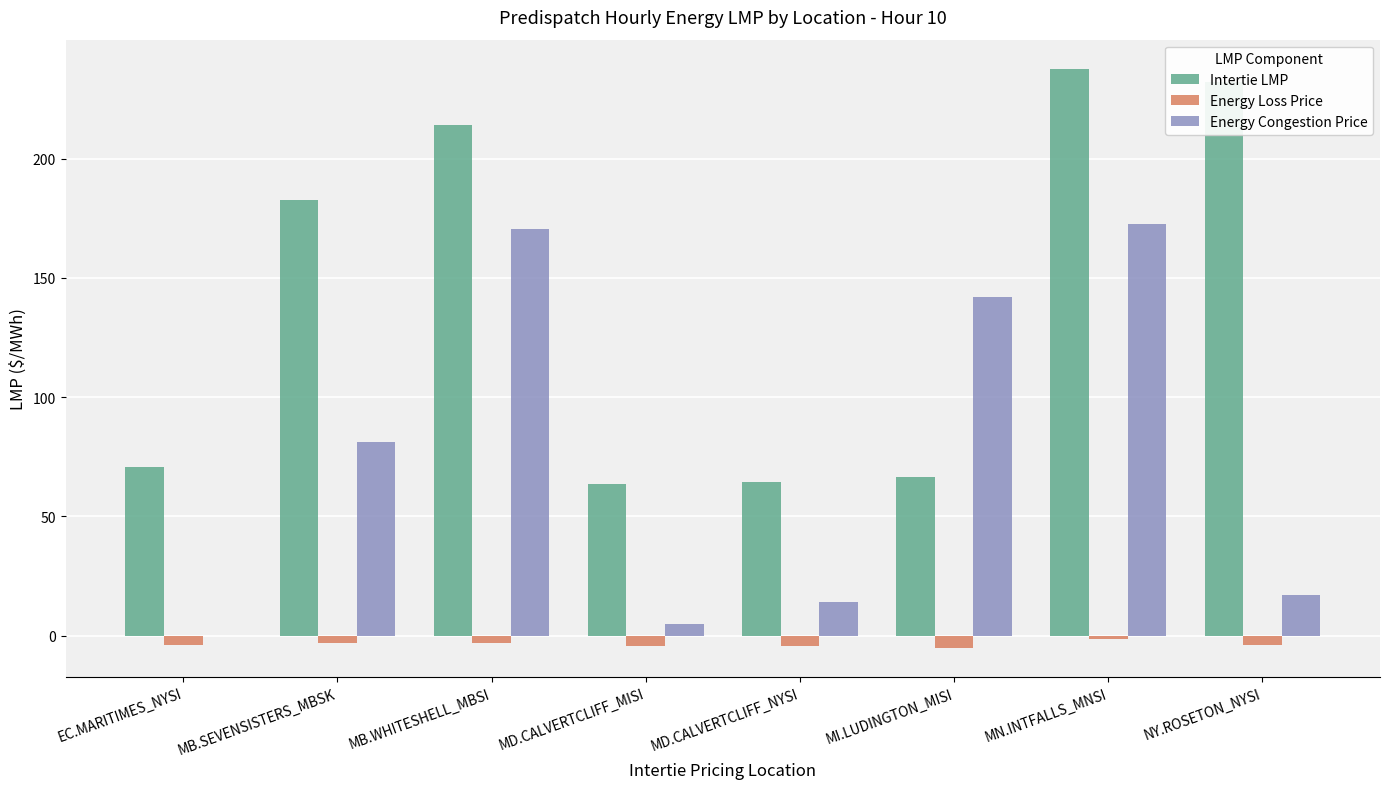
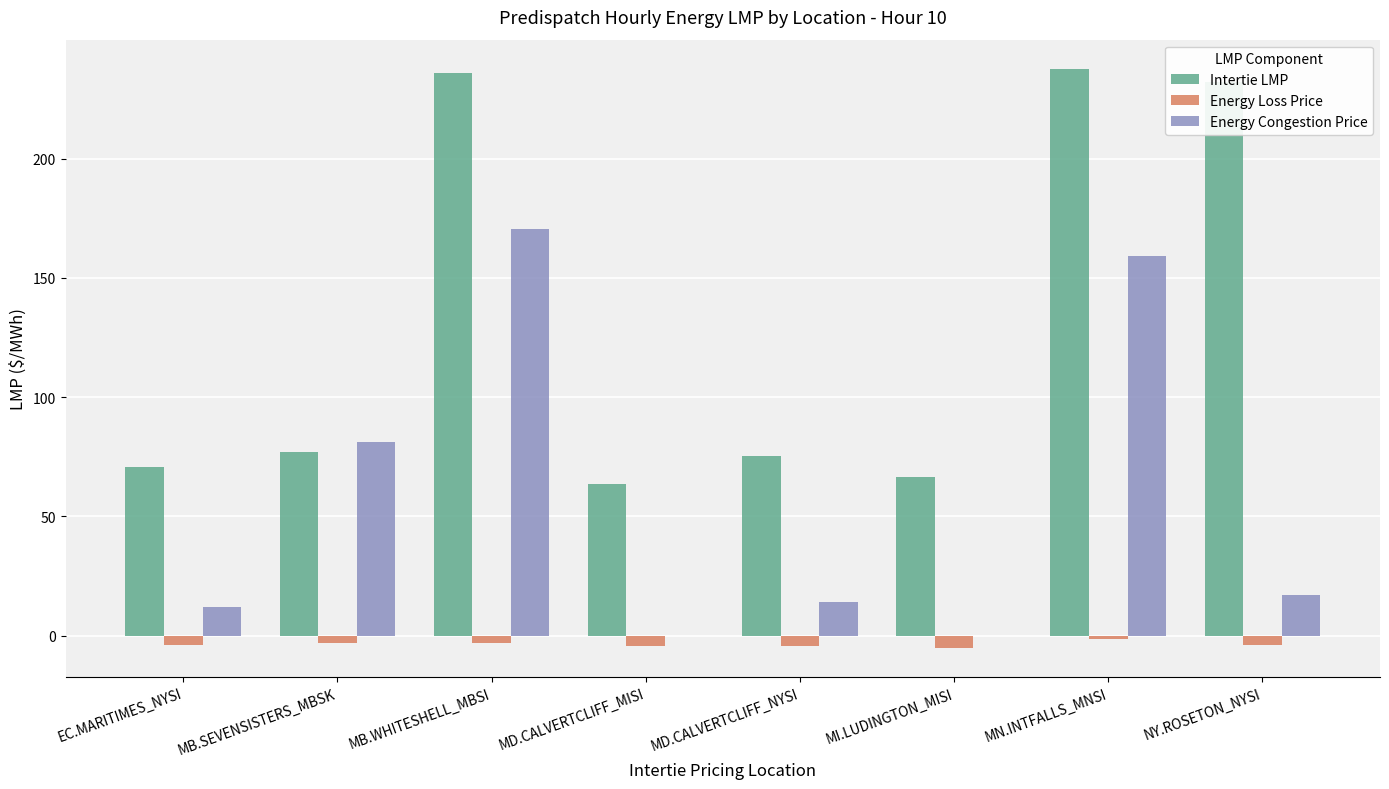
Energy Congestion Price, EC.MARITIMES_NYSI: 0 -> 12
Intertie LMP, MB.SEVENSISTERS_MBSK: 183 -> 77
Intertie LMP, MB.WHITESHELL_MBSI: 214 -> 236
Energy Congestion Price, MD.CALVERTCLIFF_MISI: 5 -> 0
Intertie LMP, MD.CALVERTCLIFF_NYSI: 64 -> 75
Energy Congestion Price, MI.LUDINGTON_MISI: 142 -> 0
Energy Congestion Price, MN.INTFALLS_MNSI: 173 -> 159
